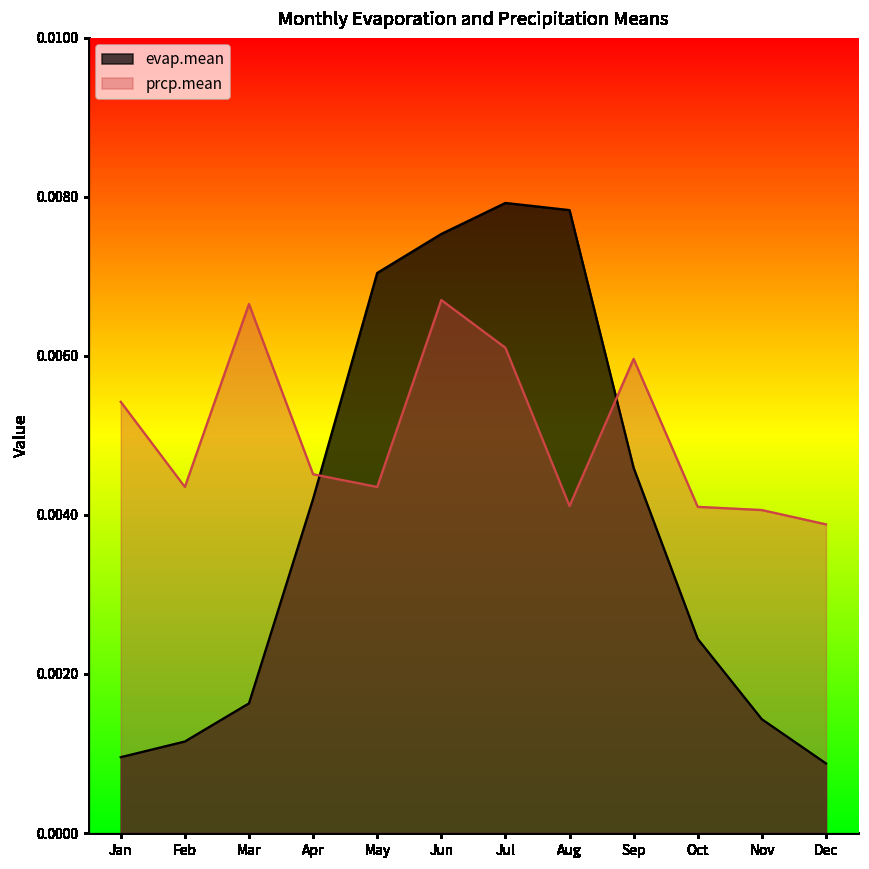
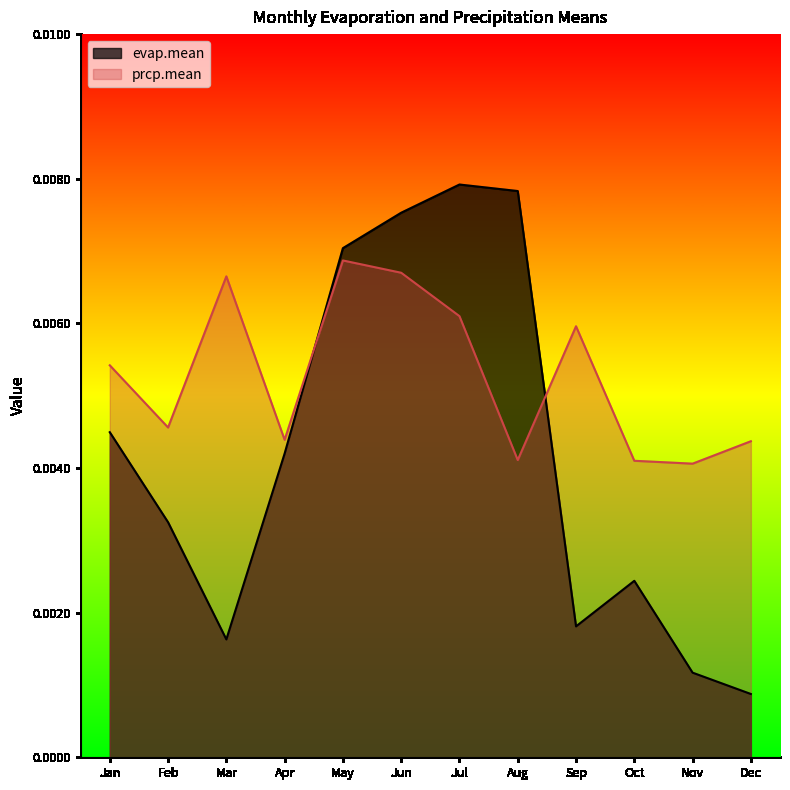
evap.mean, Jan: 0.0010 -> 0.0045
evap.mean, Feb: 0.0012 -> 0.0033
prcp.mean, Feb: 0.0044 -> 0.0046
prcp.mean, Apr: 0.0045 -> 0.0044
prcp.mean, May: 0.0044 -> 0.0069
evap.mean, Sep: 0.0046 -> 0.0018
evap.mean, Nov: 0.0014 -> 0.0012
prcp.mean, Dec: 0.0039 -> 0.0044
